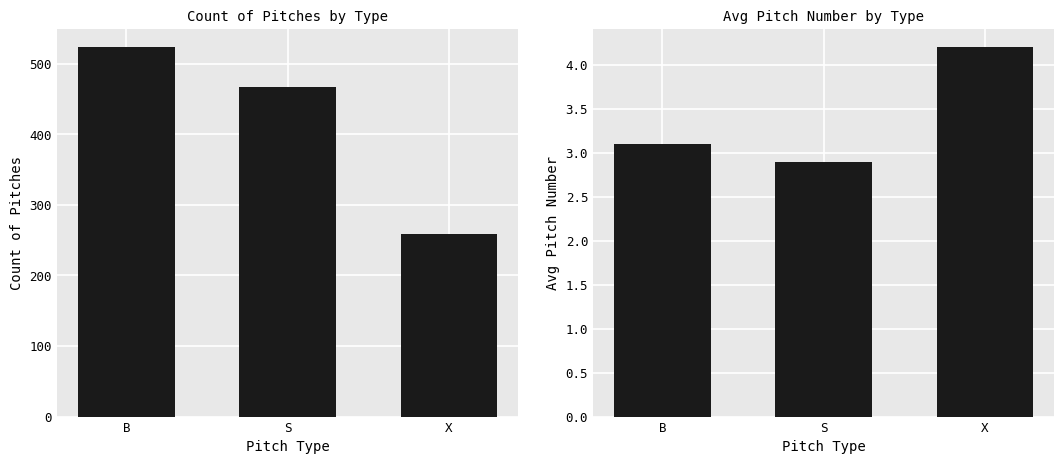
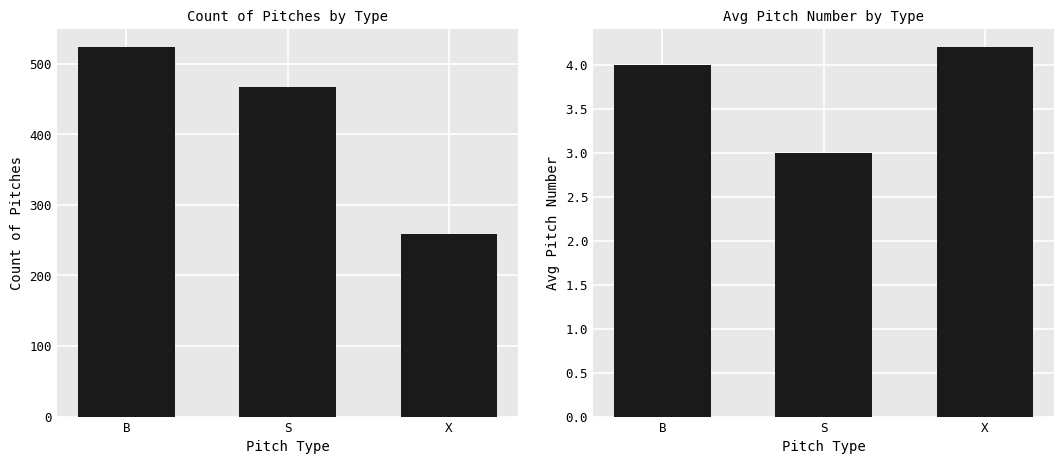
Avg Pitch Number by Type, B: 3.1 -> 4.0
Avg Pitch Number by Type, S: 2.9 -> 3.0
